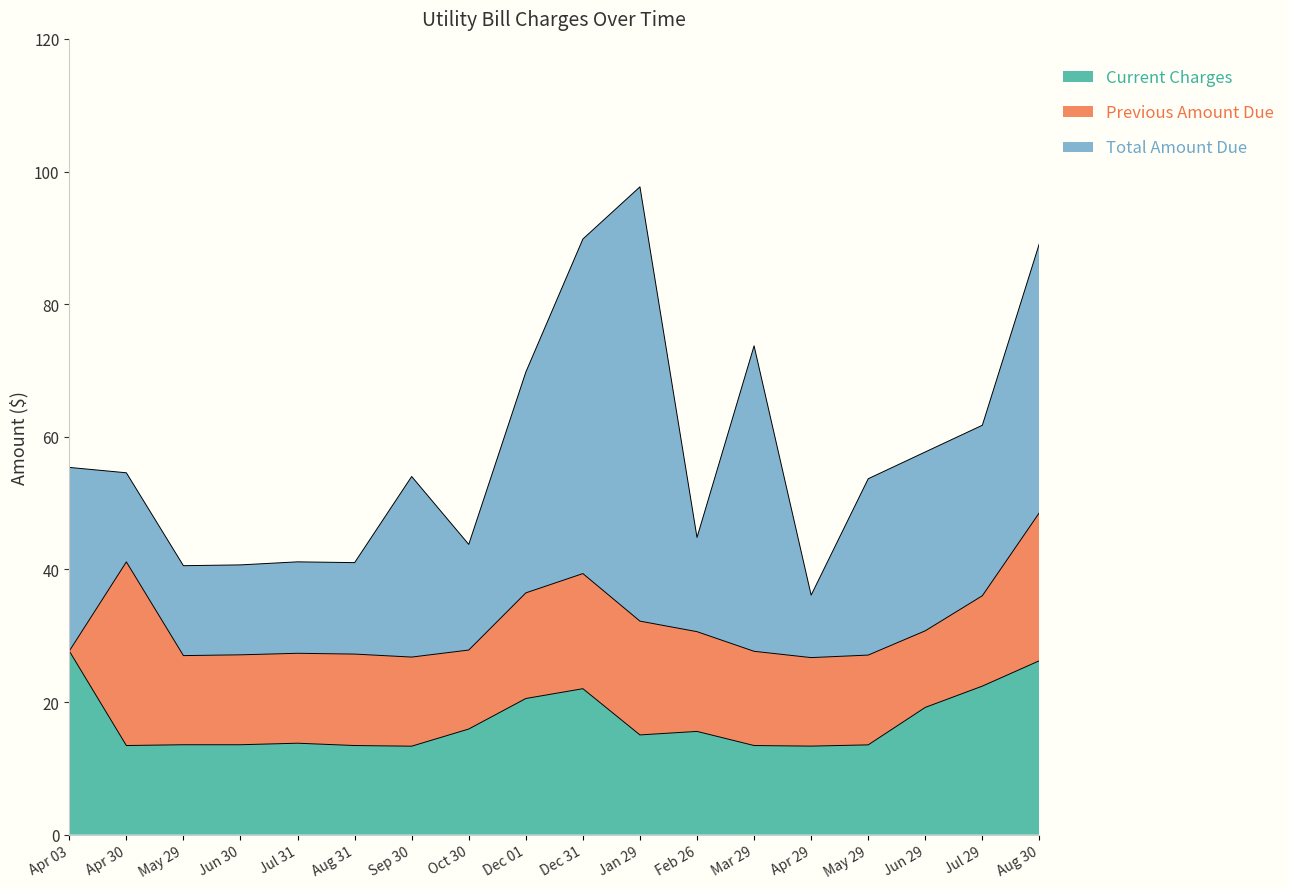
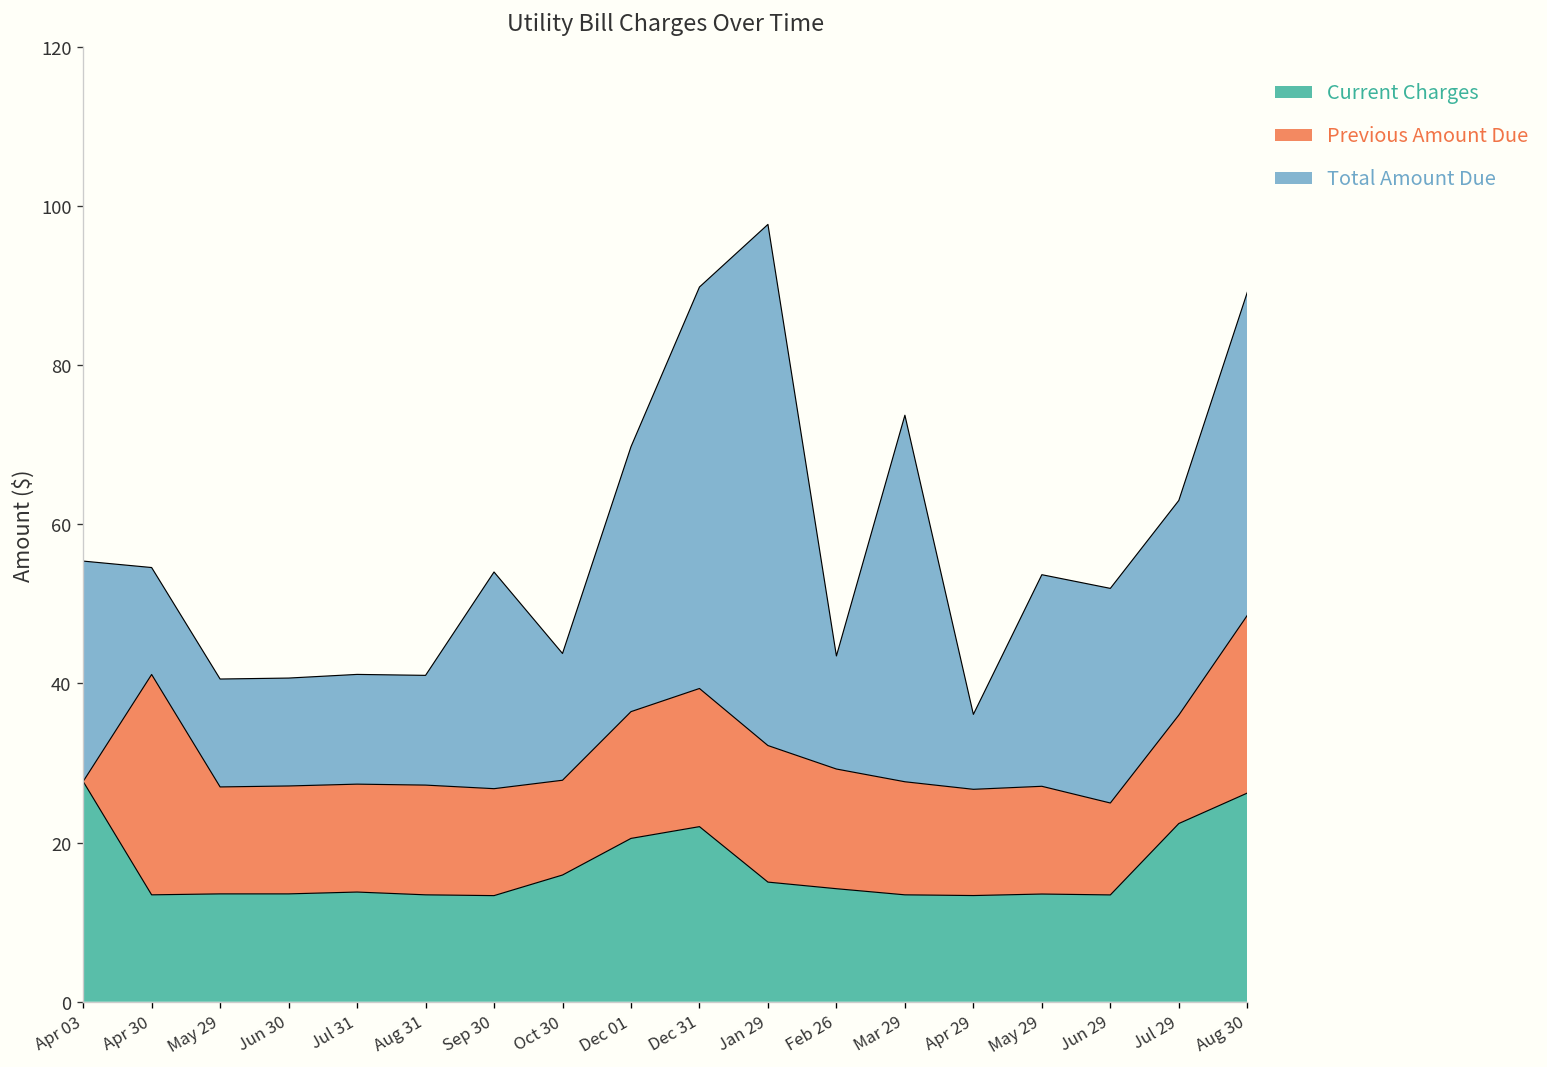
Current Charges, Feb 26: 16 -> 14
Current Charges, Jun 29: 19 -> 13
Total Amount Due, Jul 29: 26 -> 27
